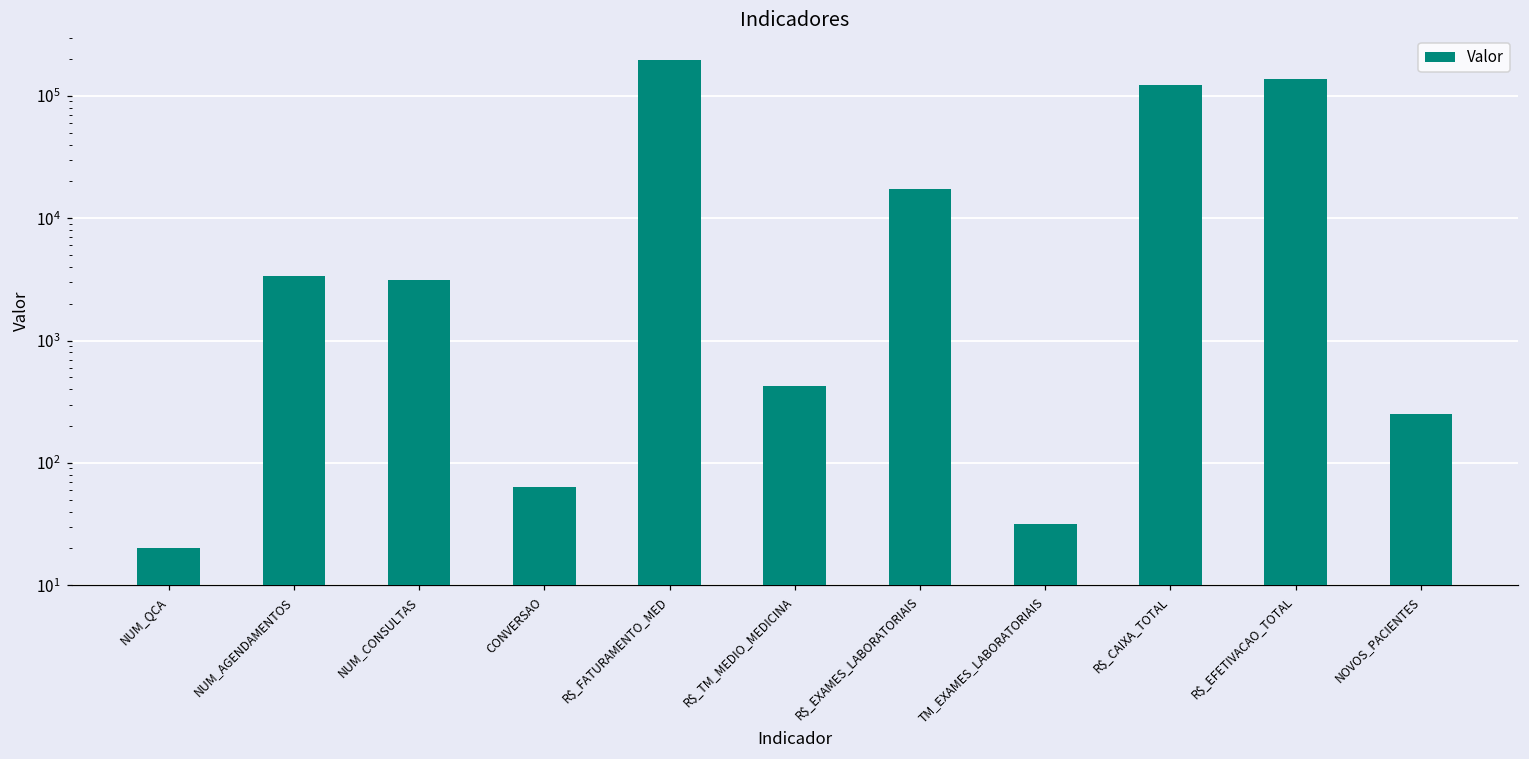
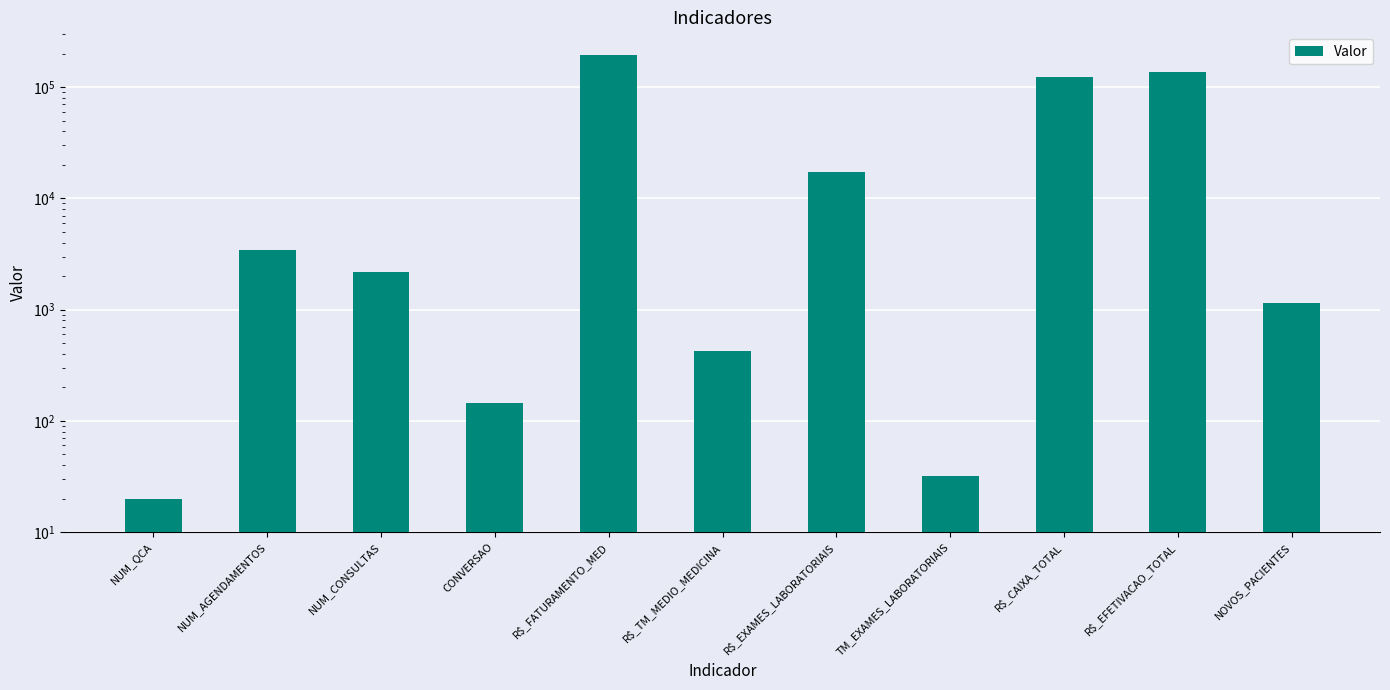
NUM_CONSULTAS: 3100 -> 2200
CONVERSAO: 60 -> 150
NOVOS_PACIENTES: 250 -> 1100
